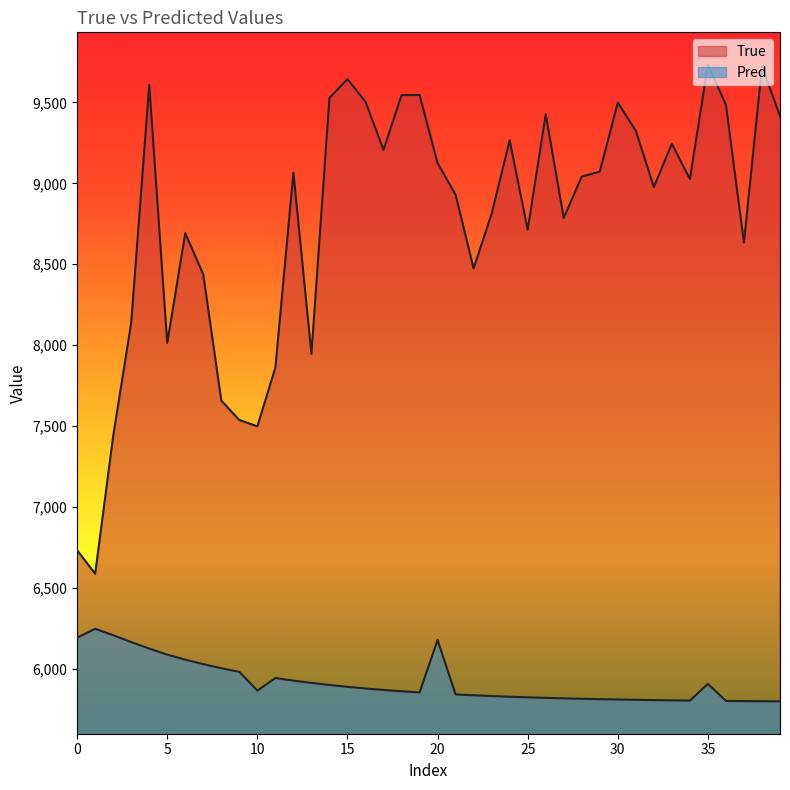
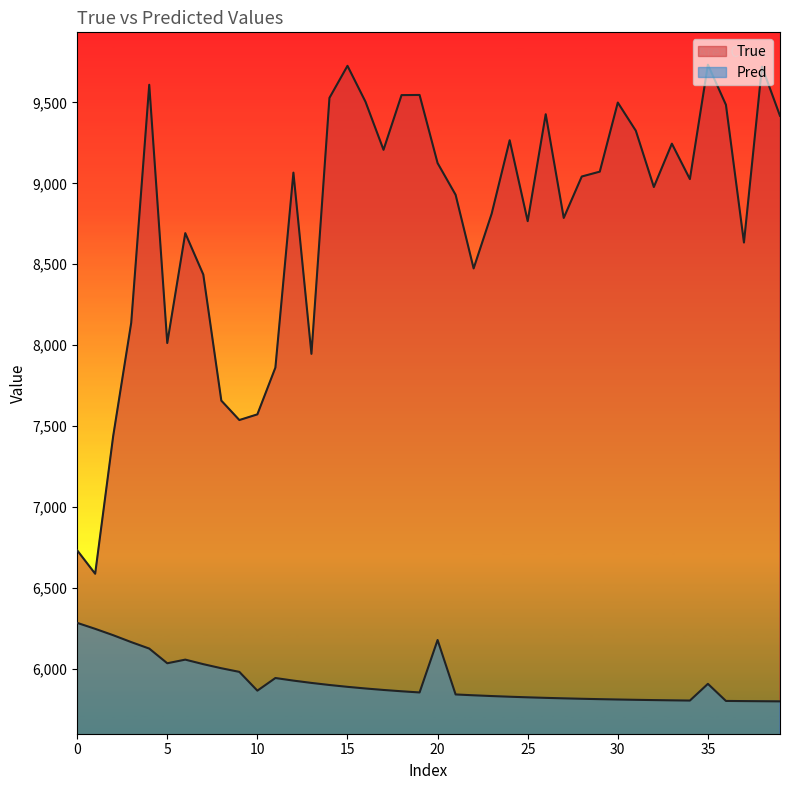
Pred, 0: 6,190 -> 6,280
Pred, 5: 6,090 -> 6,030
True, 10: 7,500 -> 7,570
True, 15: 9,640 -> 9,730
True, 25: 8,710 -> 8,770
